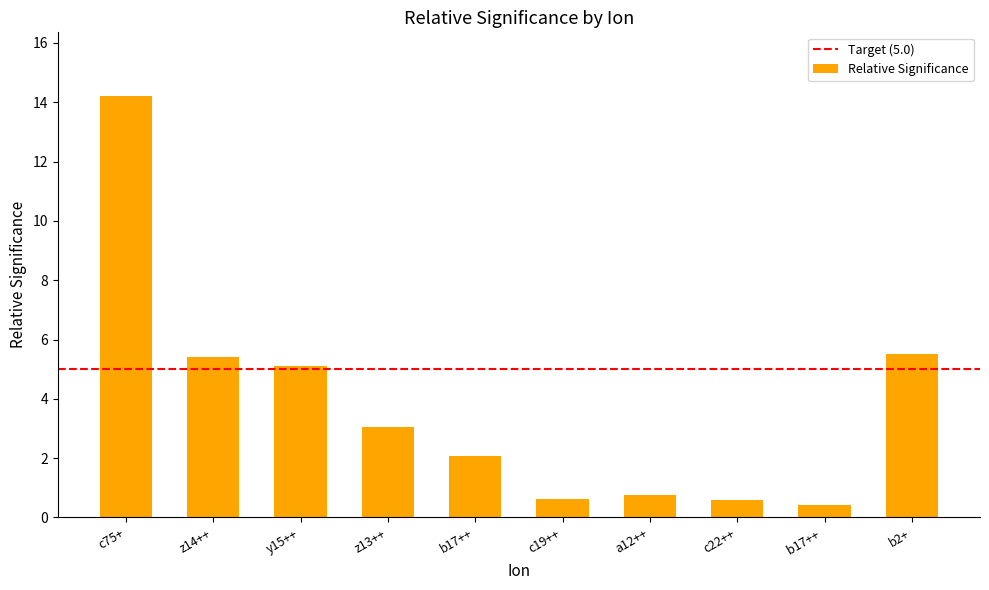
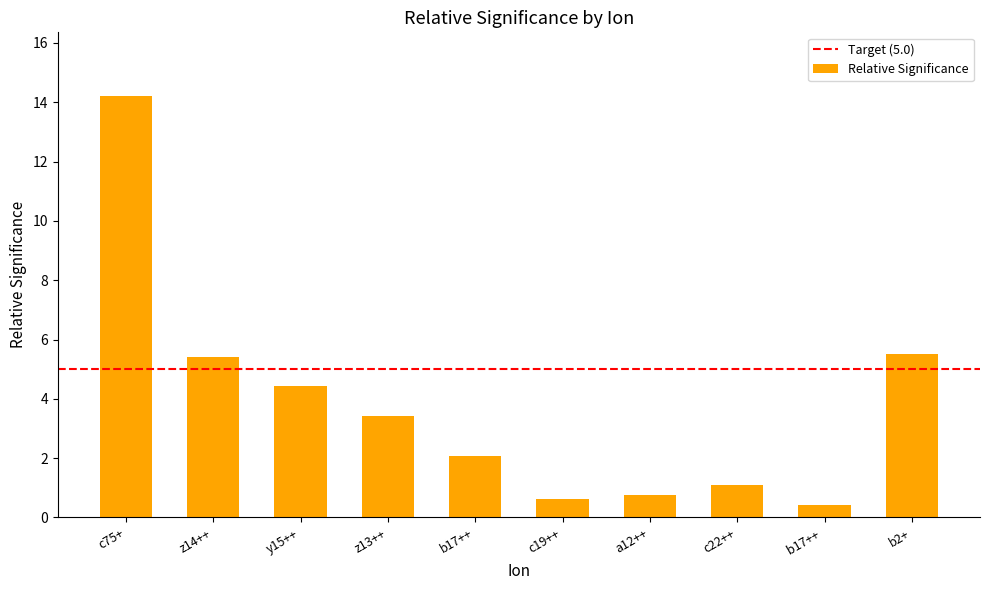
y15++: 5.1 -> 4.4
z13++: 3.0 -> 3.4
c22++: 0.6 -> 1.1
